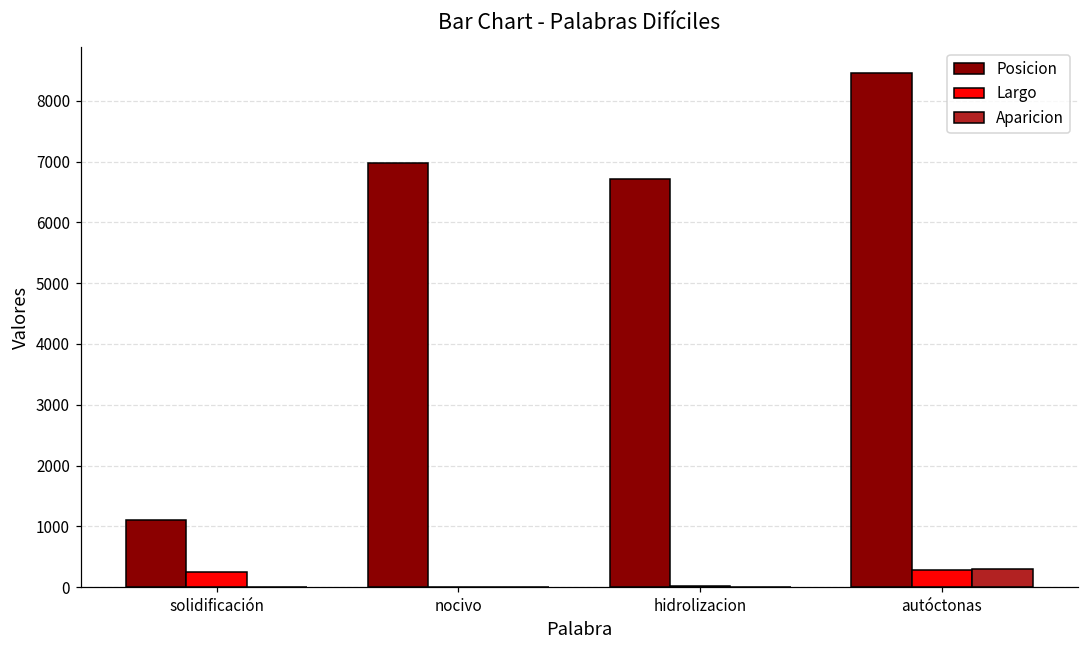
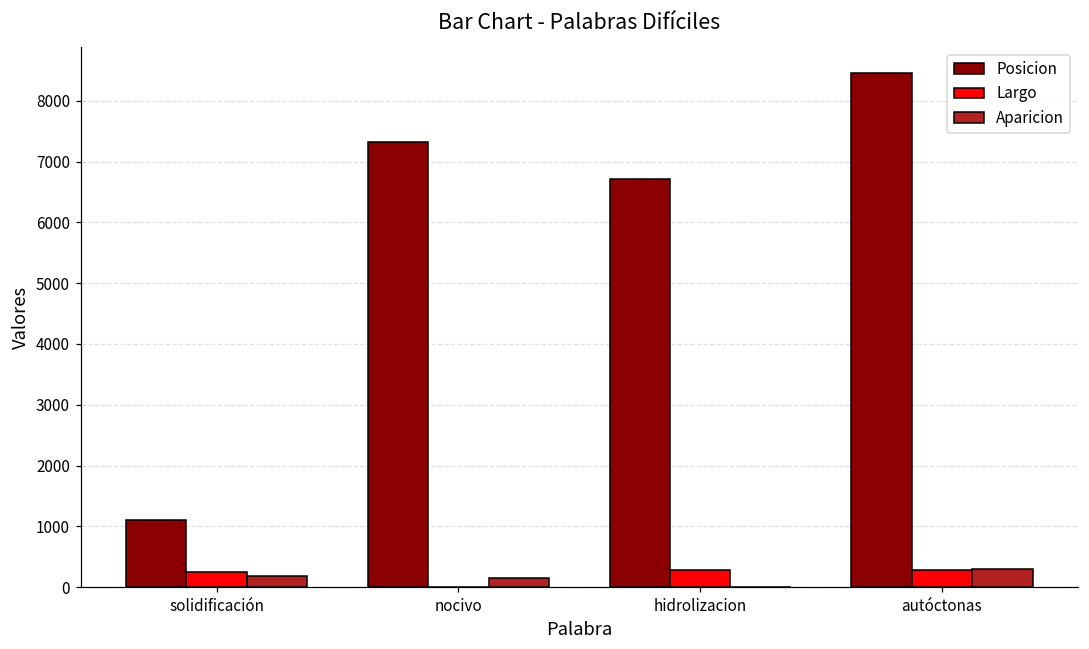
Aparicion, solidificación: 0 -> 200
Posicion, nocivo: 7000 -> 7300
Aparicion, nocivo: 0 -> 200
Largo, hidrolizacion: 0 -> 300
